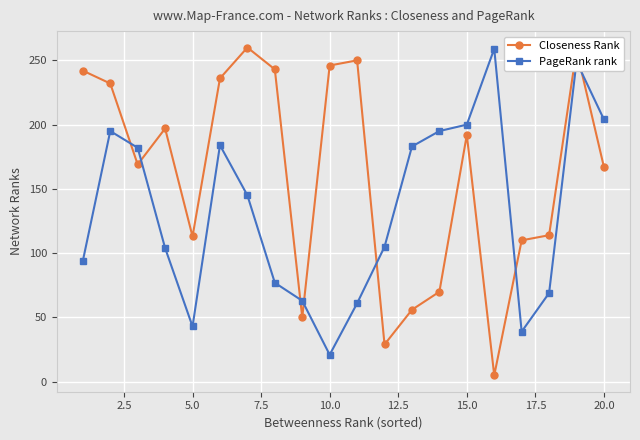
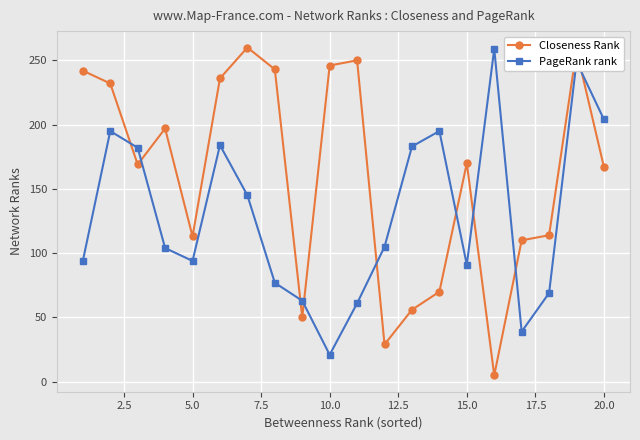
PageRank rank, 5.0: 43 -> 94
Closeness Rank, 15.0: 192 -> 170
PageRank rank, 15.0: 200 -> 91
